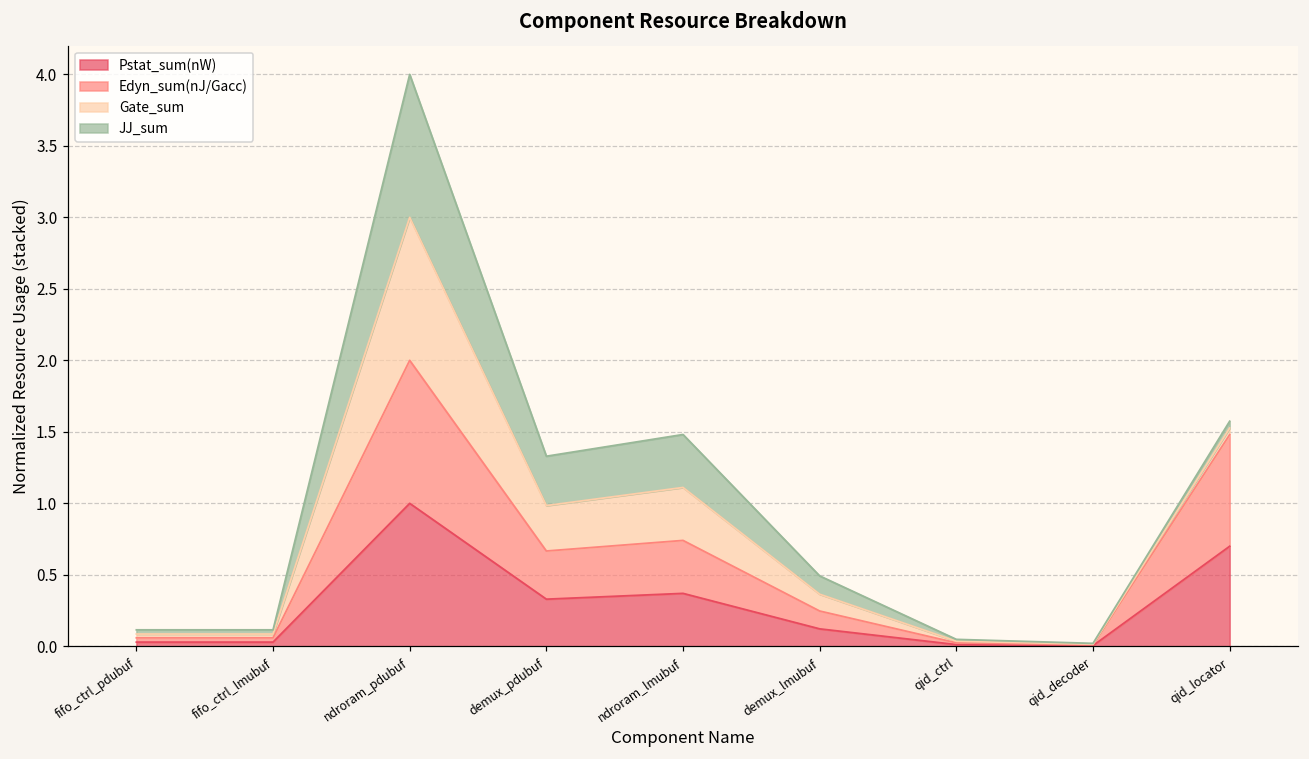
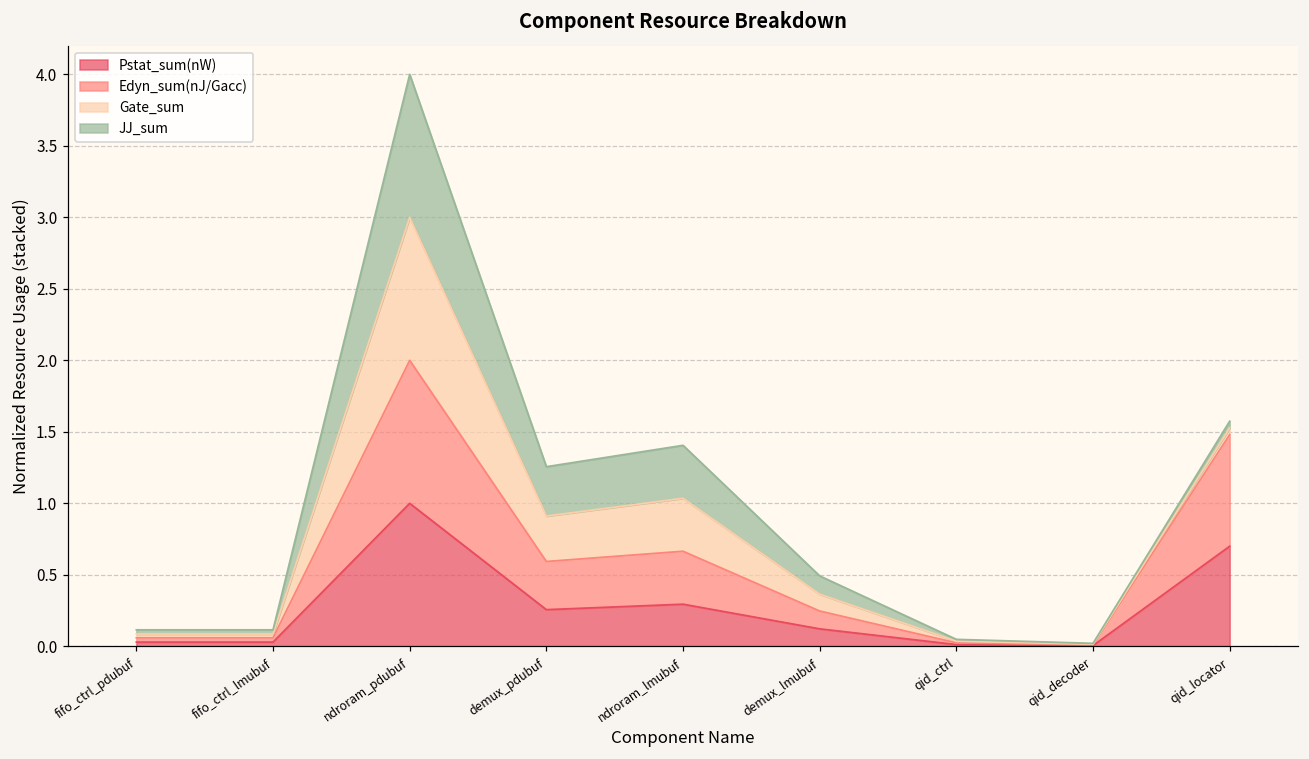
Pstat_sum(nW), demux_pdubuf: 0.33 -> 0.26
Pstat_sum(nW), ndroram_lmubuf: 0.37 -> 0.29
